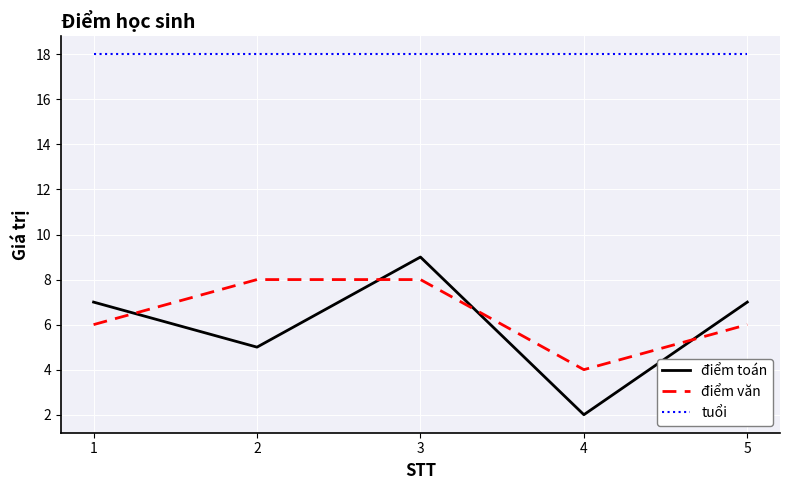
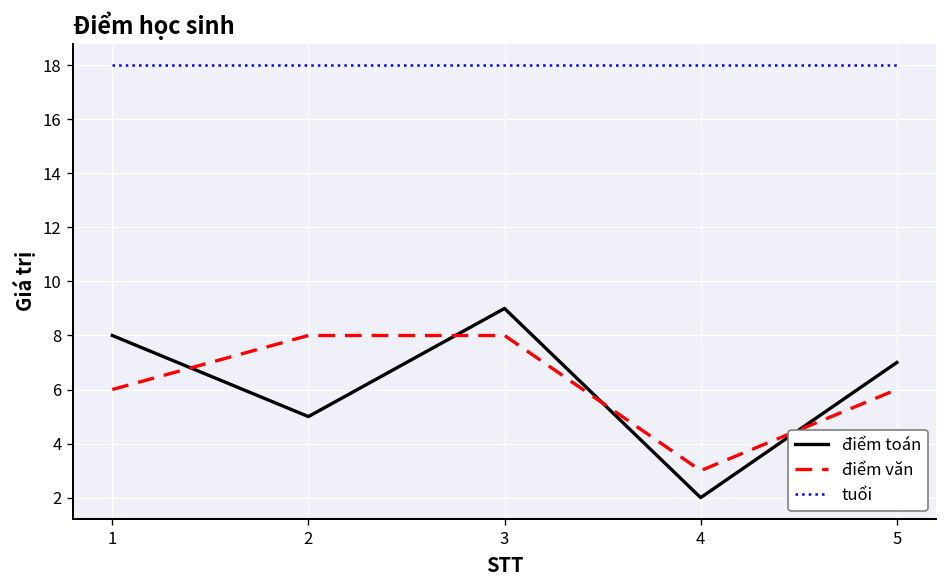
điểm toán, 1: 7 -> 8
điểm văn, 4: 4 -> 3
